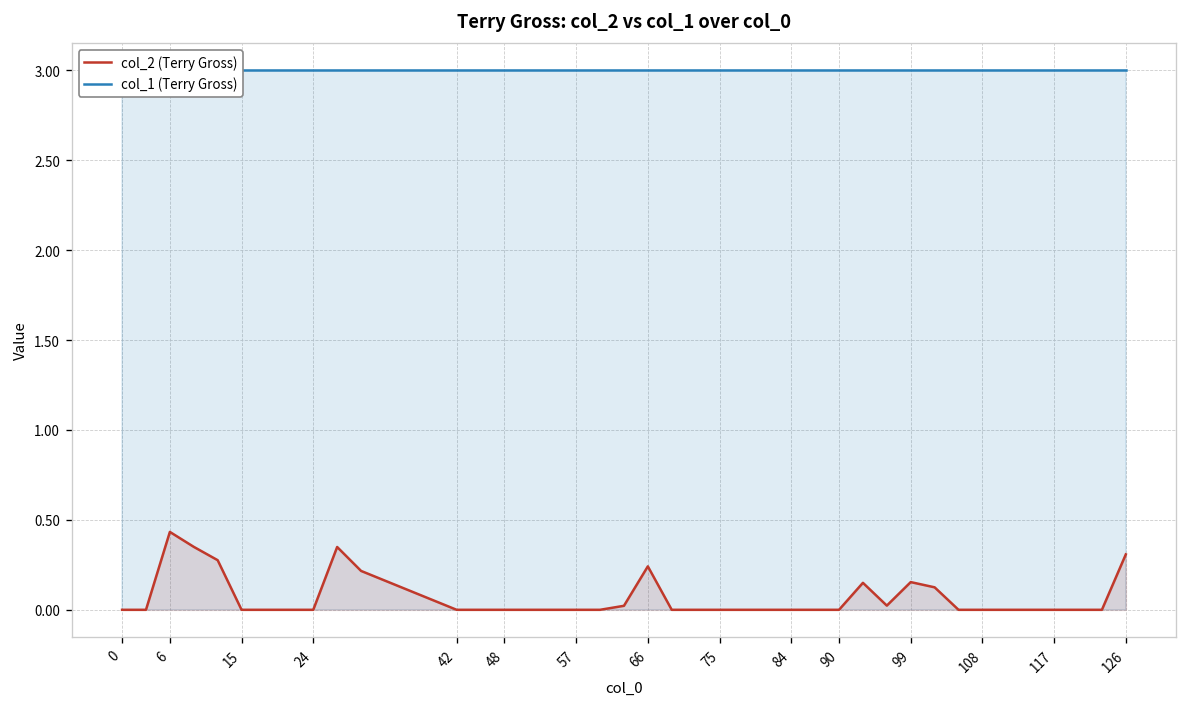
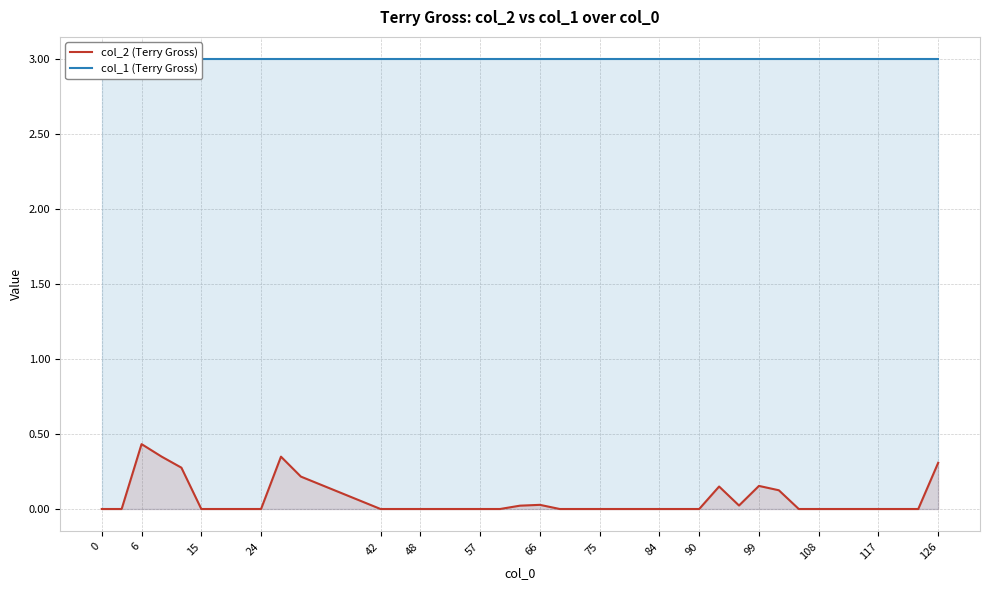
col_2 (Terry Gross), 66: 0.24 -> 0.03
